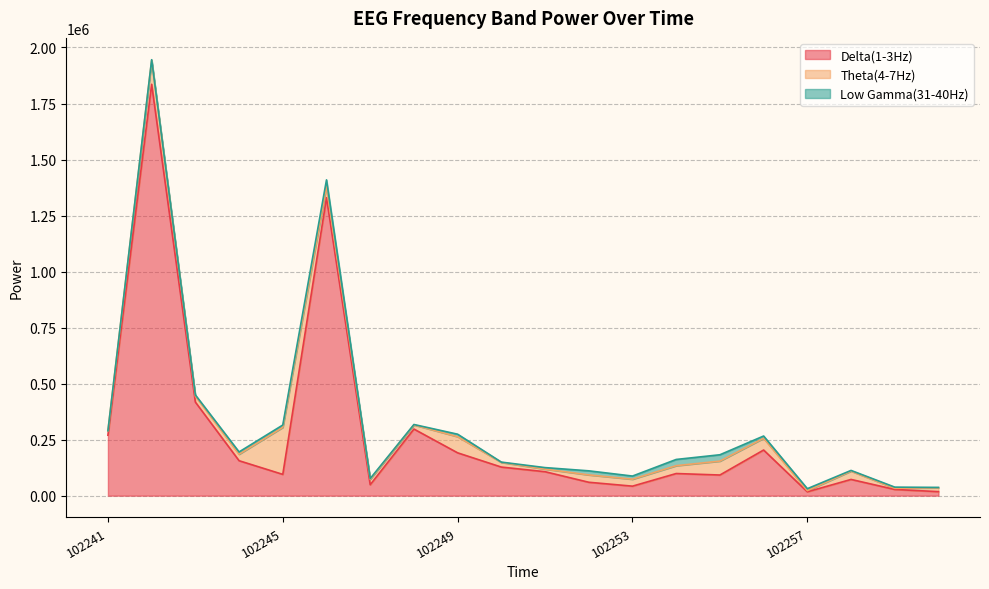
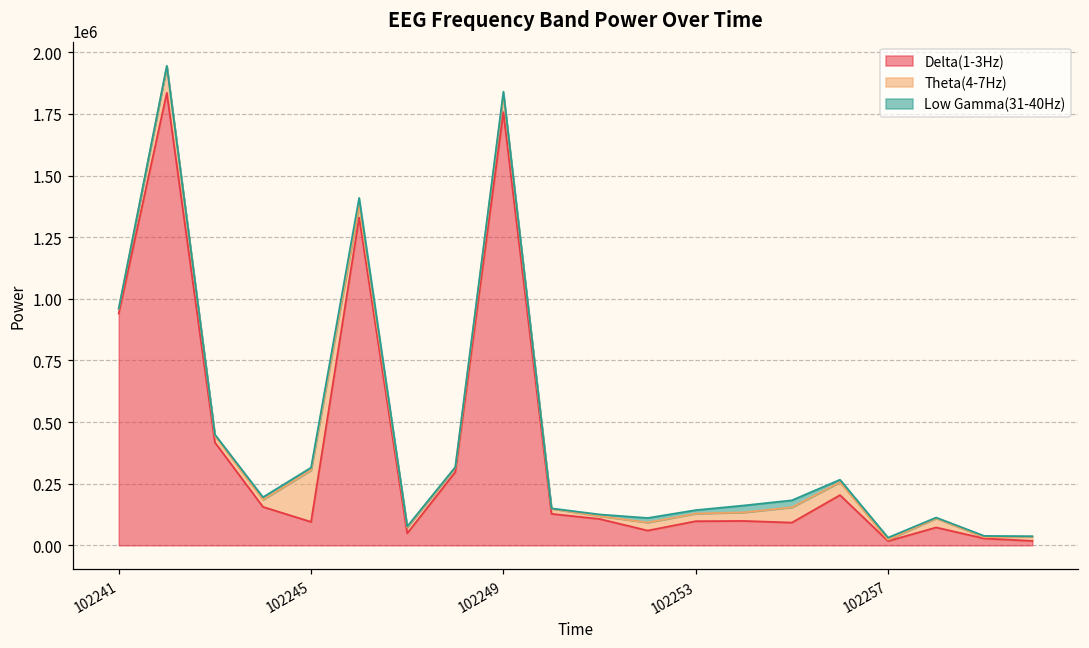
Delta(1-3Hz), 102241: 270000 -> 940000
Delta(1-3Hz), 102249: 190000 -> 1760000
Delta(1-3Hz), 102253: 40000 -> 100000
